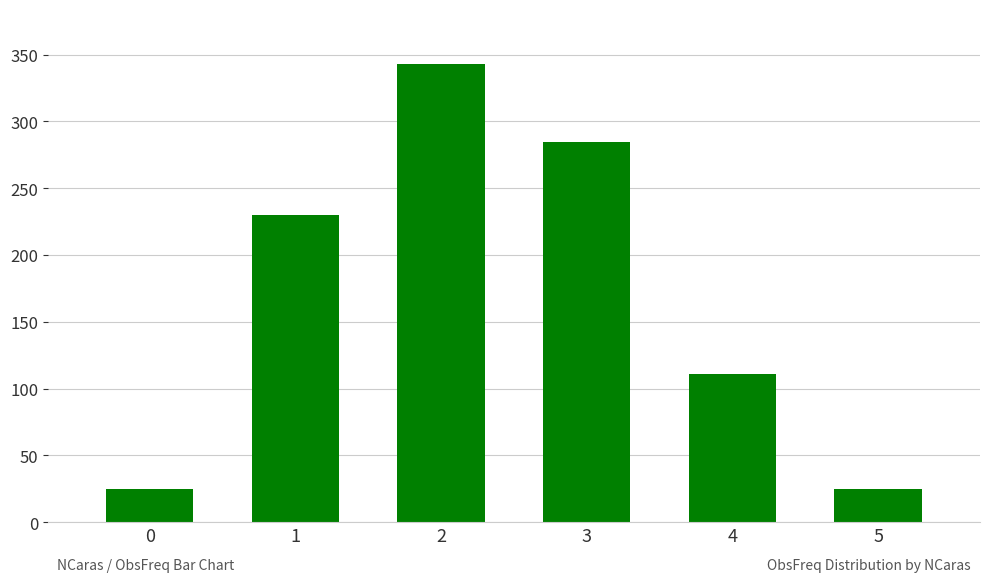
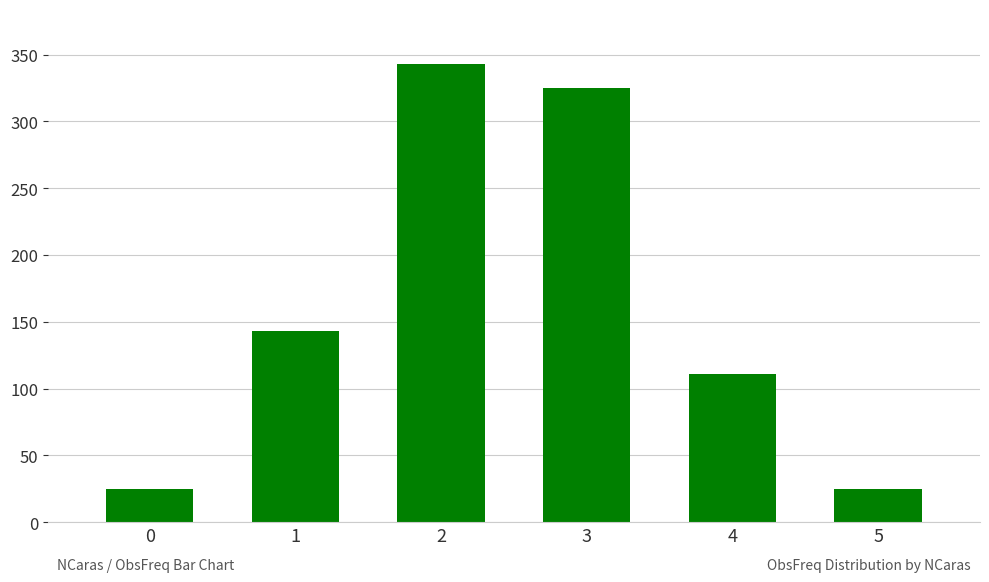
1: 230 -> 143
3: 285 -> 325
